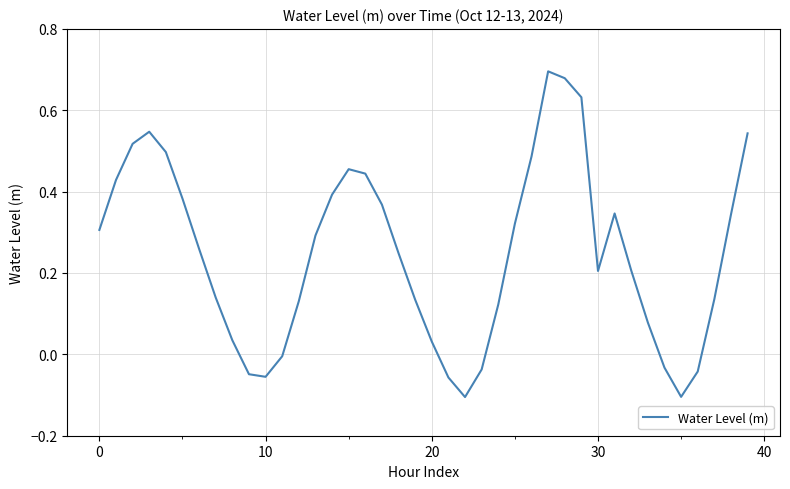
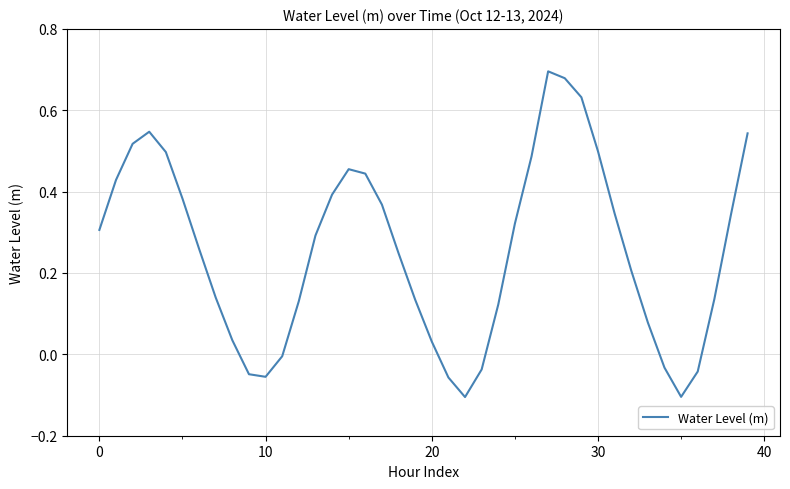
30: 0.20 -> 0.50
